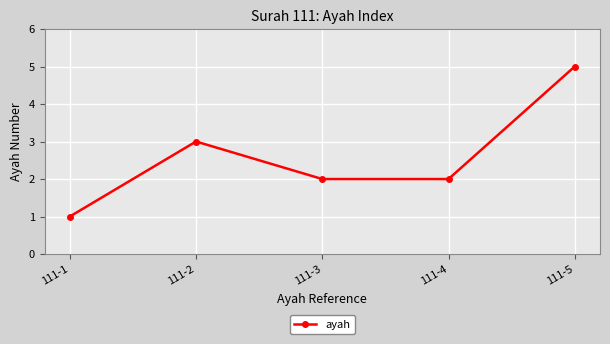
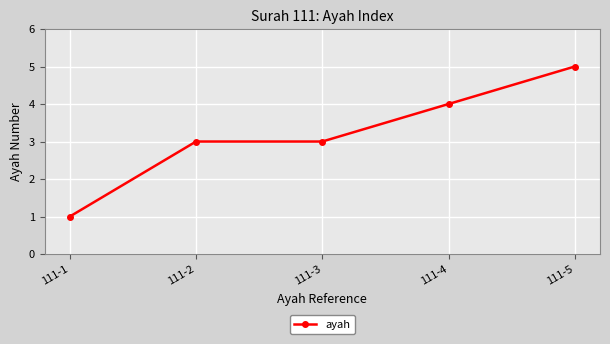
111-3: 2 -> 3
111-4: 2 -> 4
